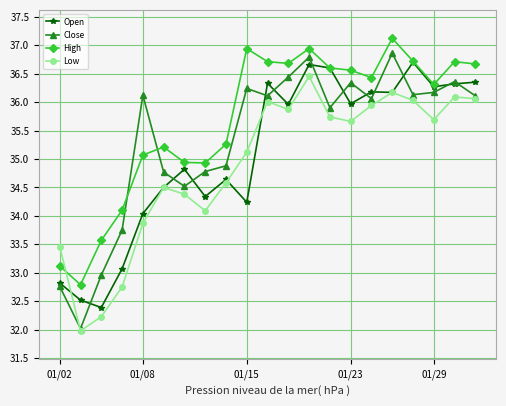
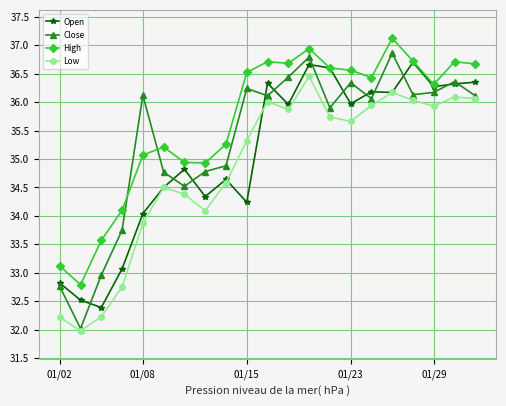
Low, 01/02: 33.5 -> 32.2
High, 01/15: 36.9 -> 36.5
Low, 01/15: 35.1 -> 35.3
Low, 01/29: 35.7 -> 35.9
